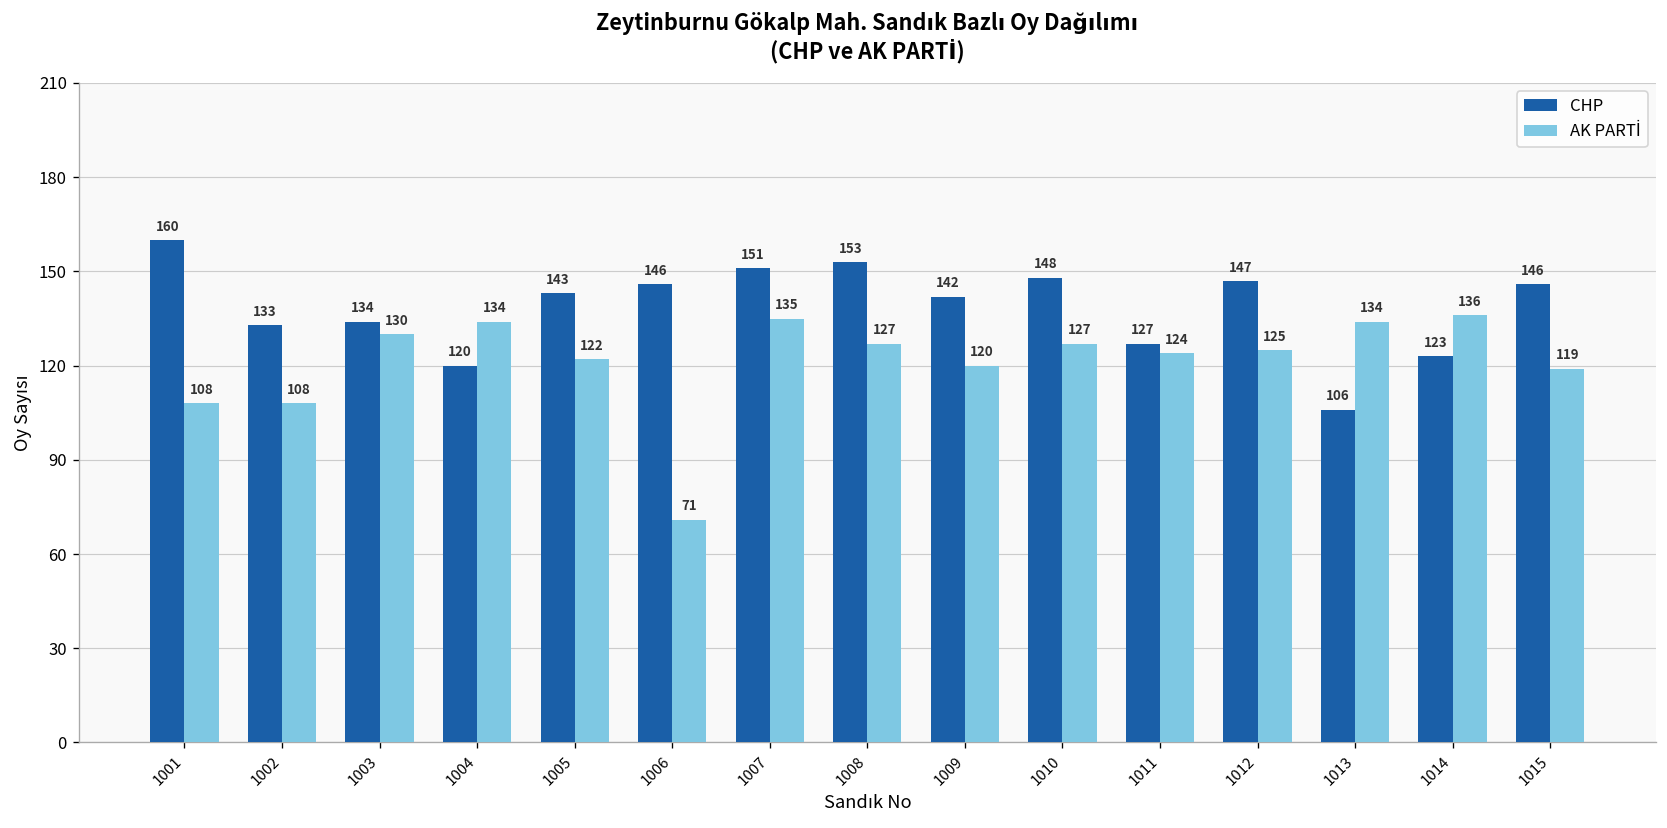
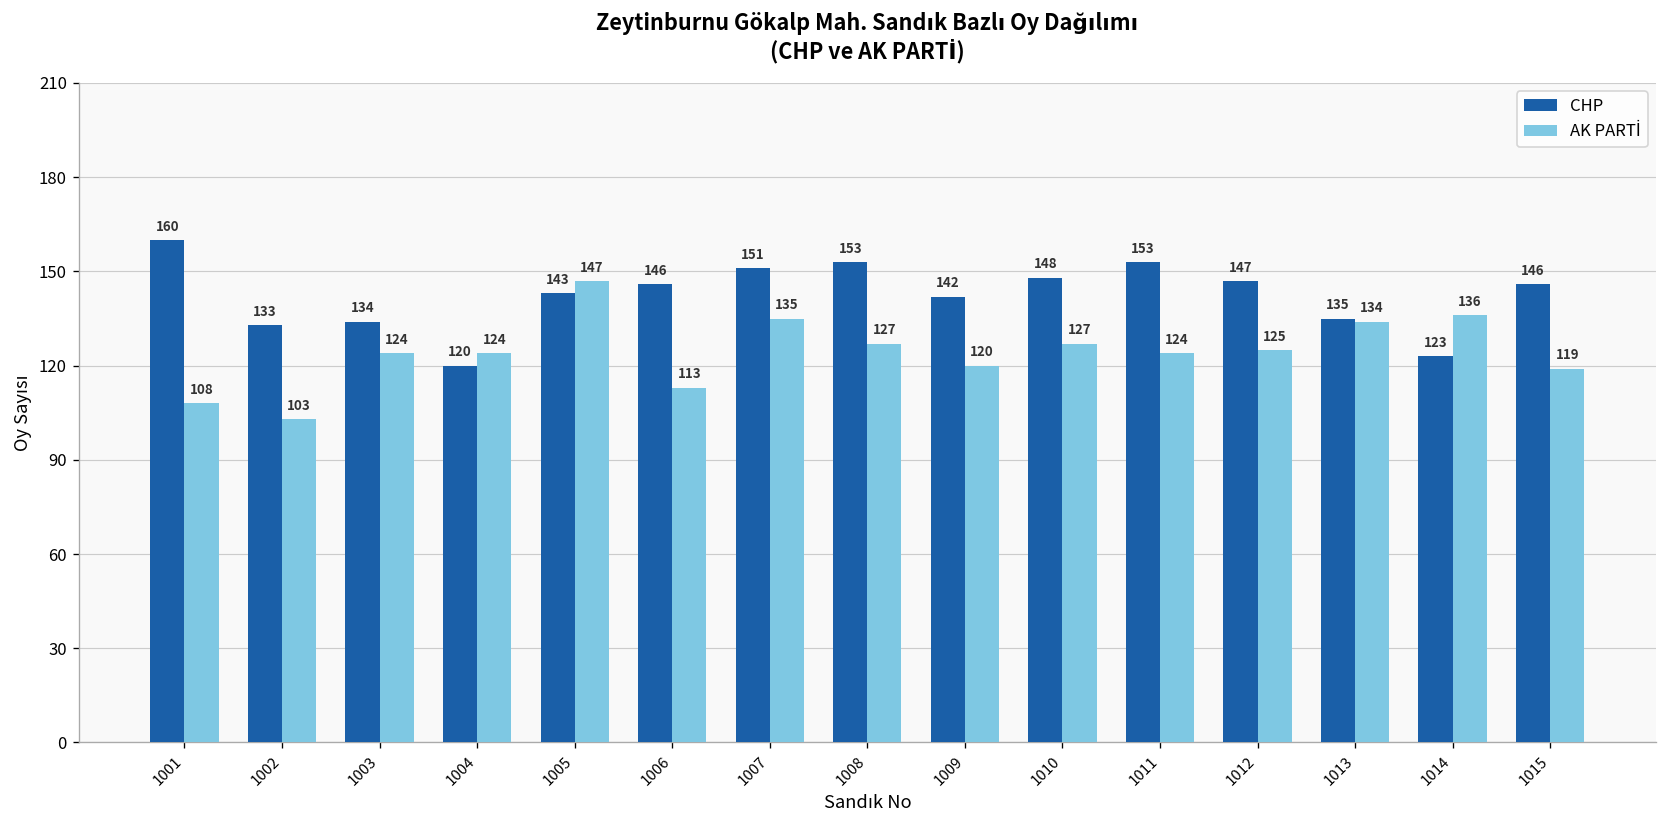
AK PARTİ, 1002: 108 -> 103
AK PARTİ, 1003: 130 -> 124
AK PARTİ, 1004: 134 -> 124
AK PARTİ, 1005: 122 -> 147
AK PARTİ, 1006: 71 -> 113
CHP, 1011: 127 -> 153
CHP, 1013: 106 -> 135
